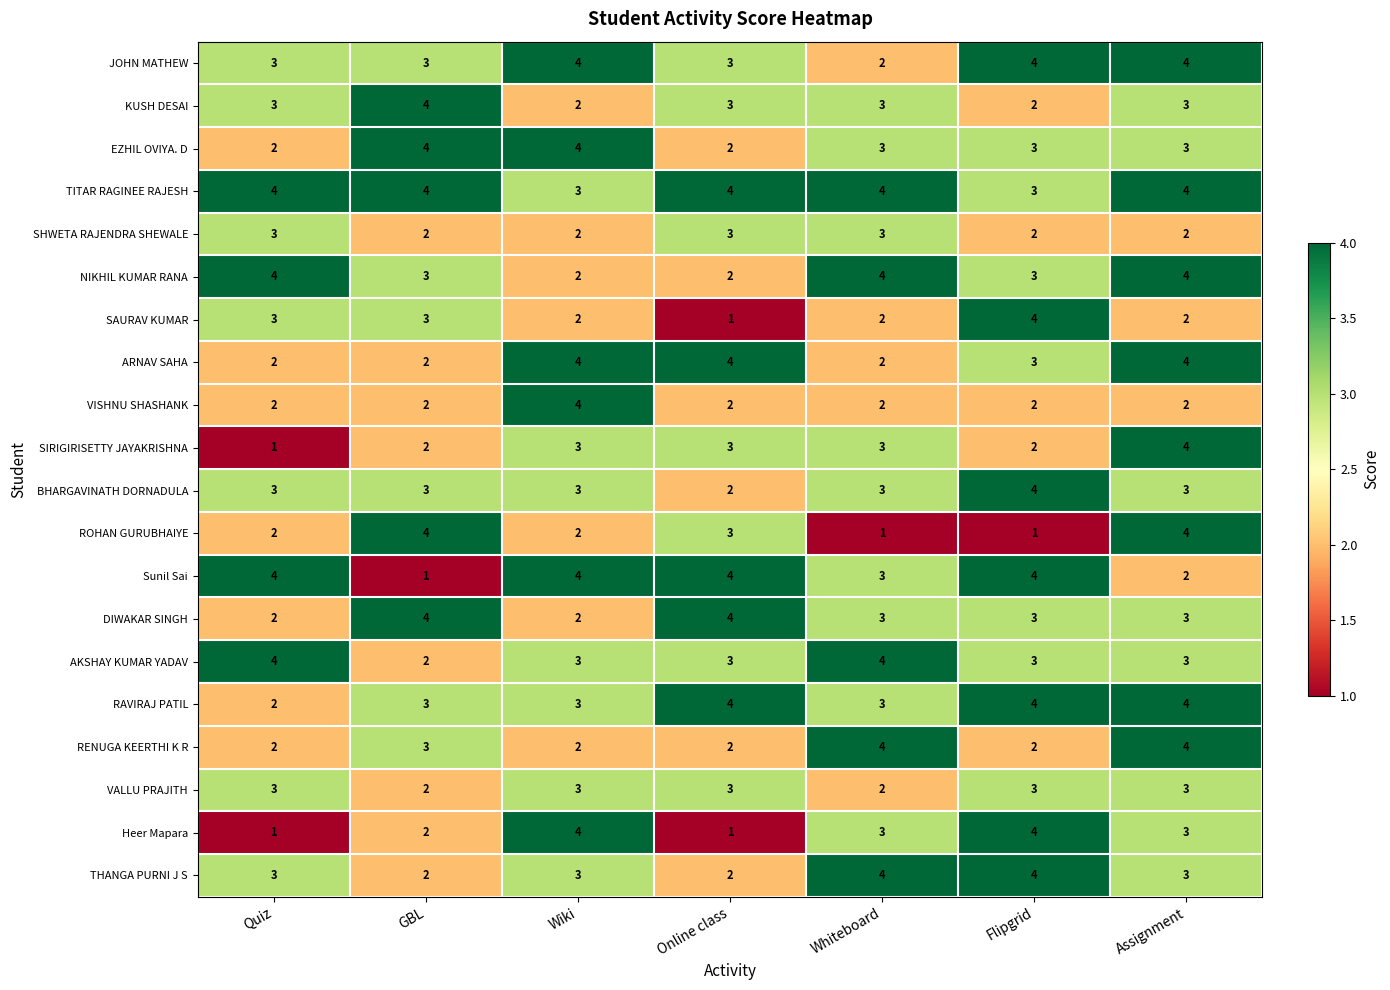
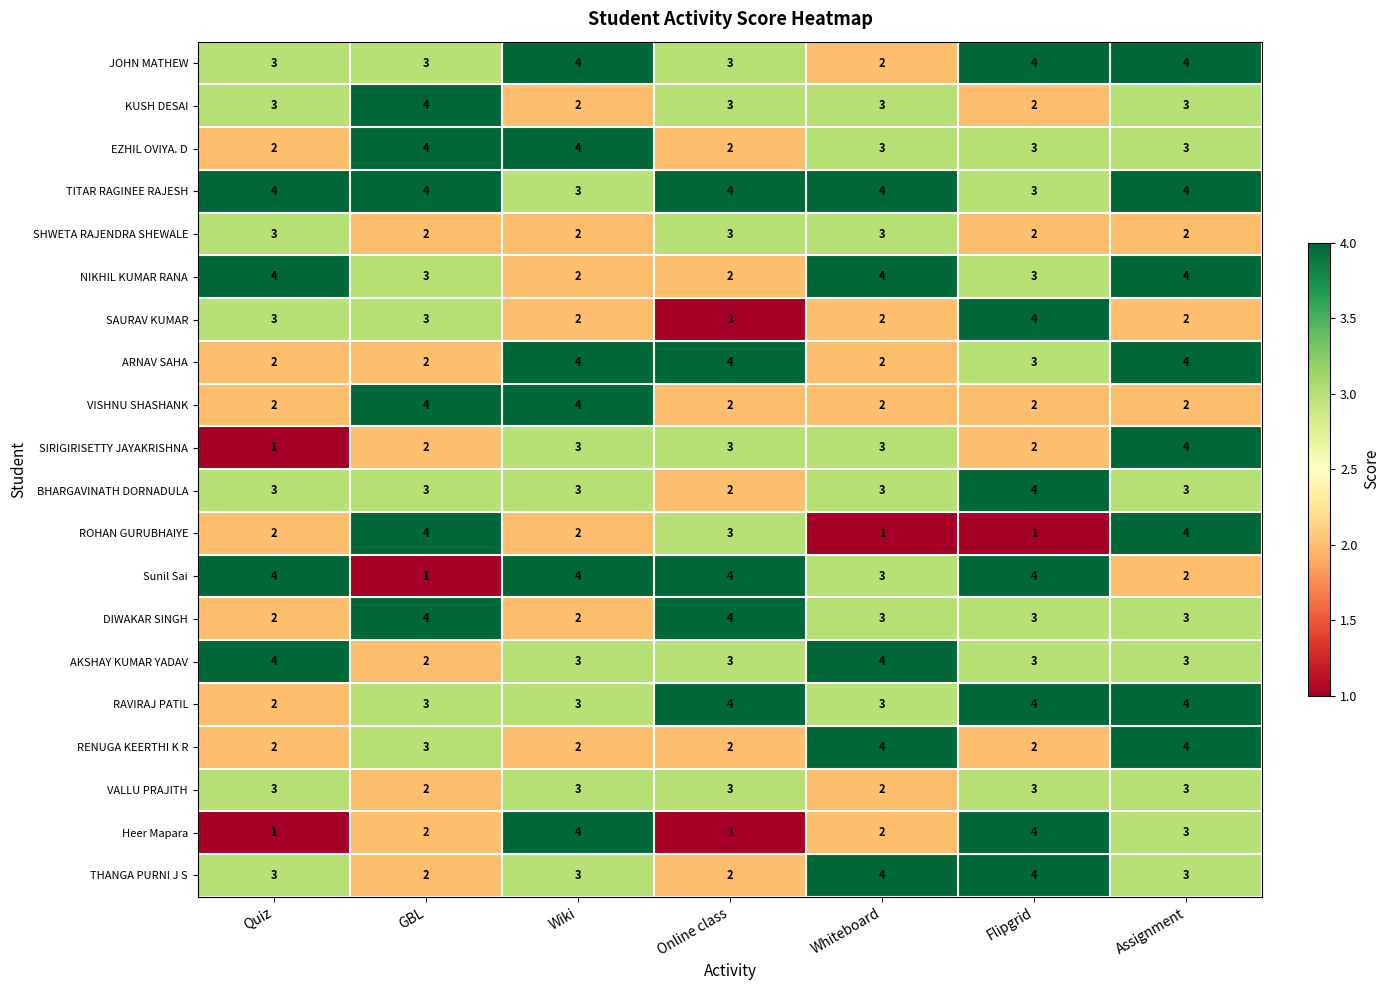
VISHNU SHASHANK, GBL: 2 -> 4
Heer Mapara, Whiteboard: 3 -> 2
